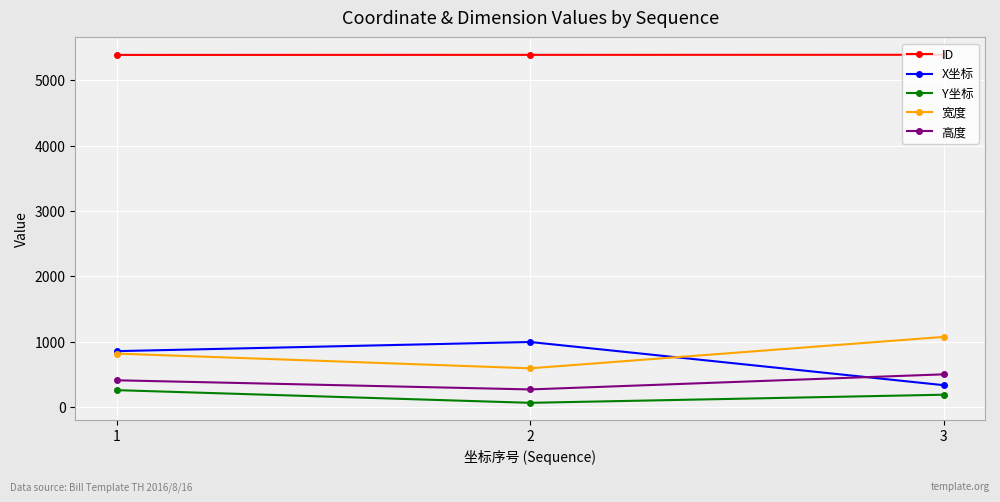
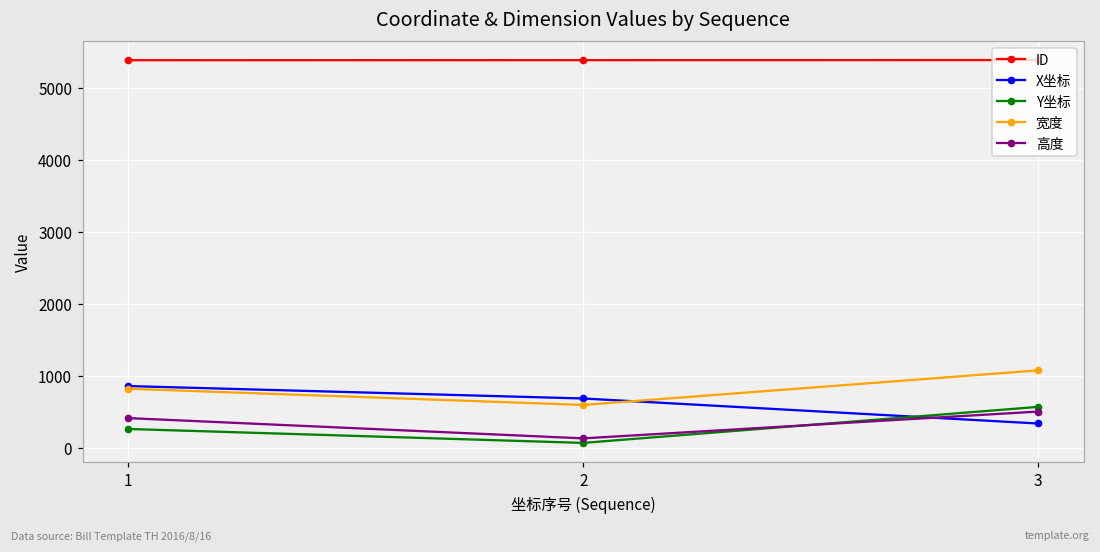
X坐标, 2: 1000 -> 700
高度, 2: 300 -> 100
Y坐标, 3: 200 -> 600
